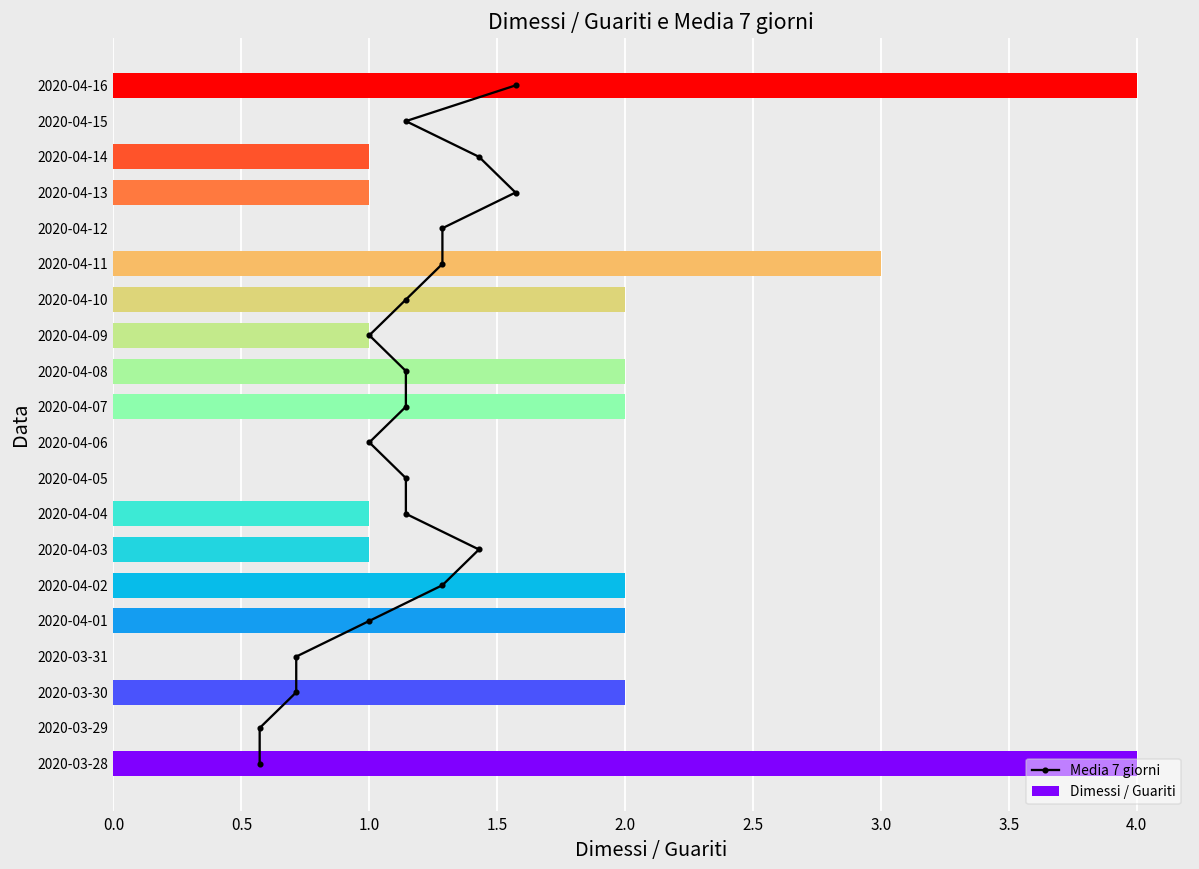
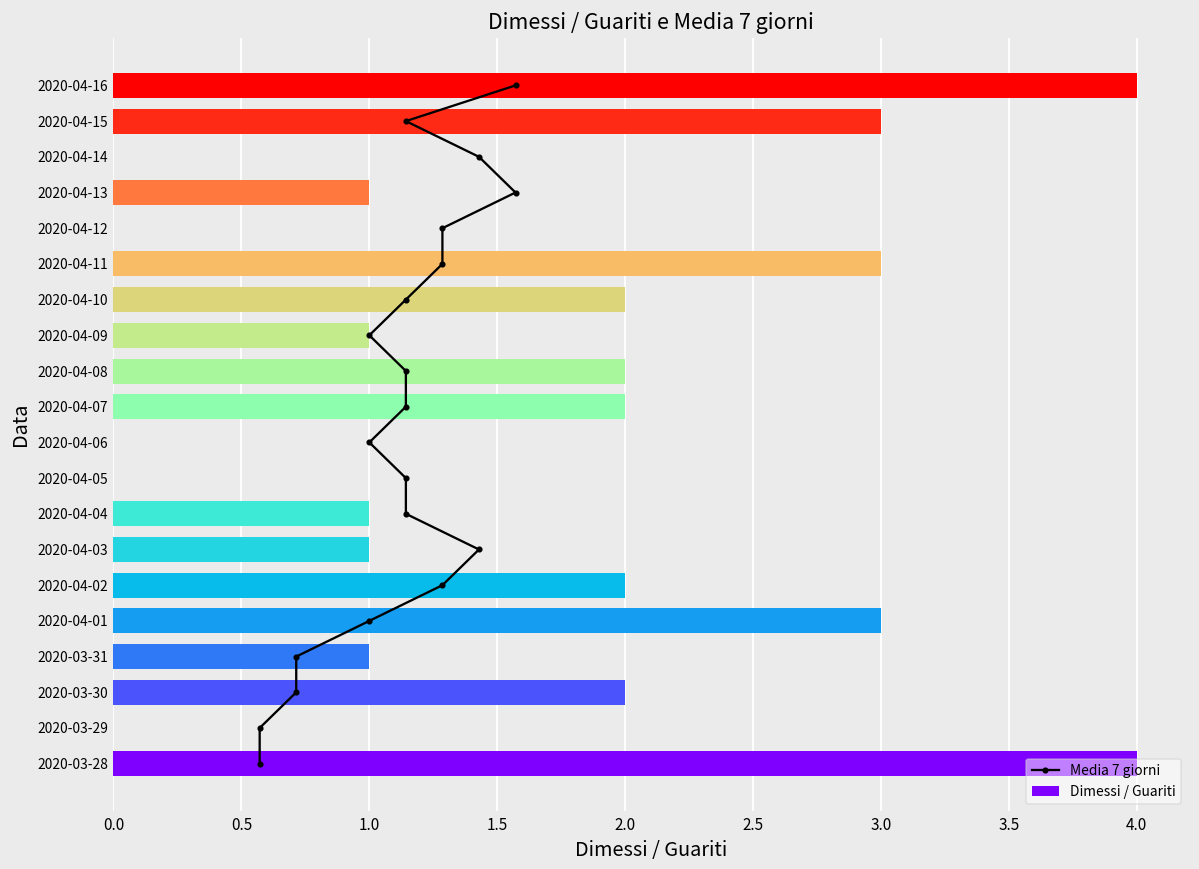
Dimessi / Guariti, 2020-04-15: 0 -> 3
Dimessi / Guariti, 2020-04-14: 1 -> 0
Dimessi / Guariti, 2020-04-01: 2 -> 3
Dimessi / Guariti, 2020-03-31: 0 -> 1
